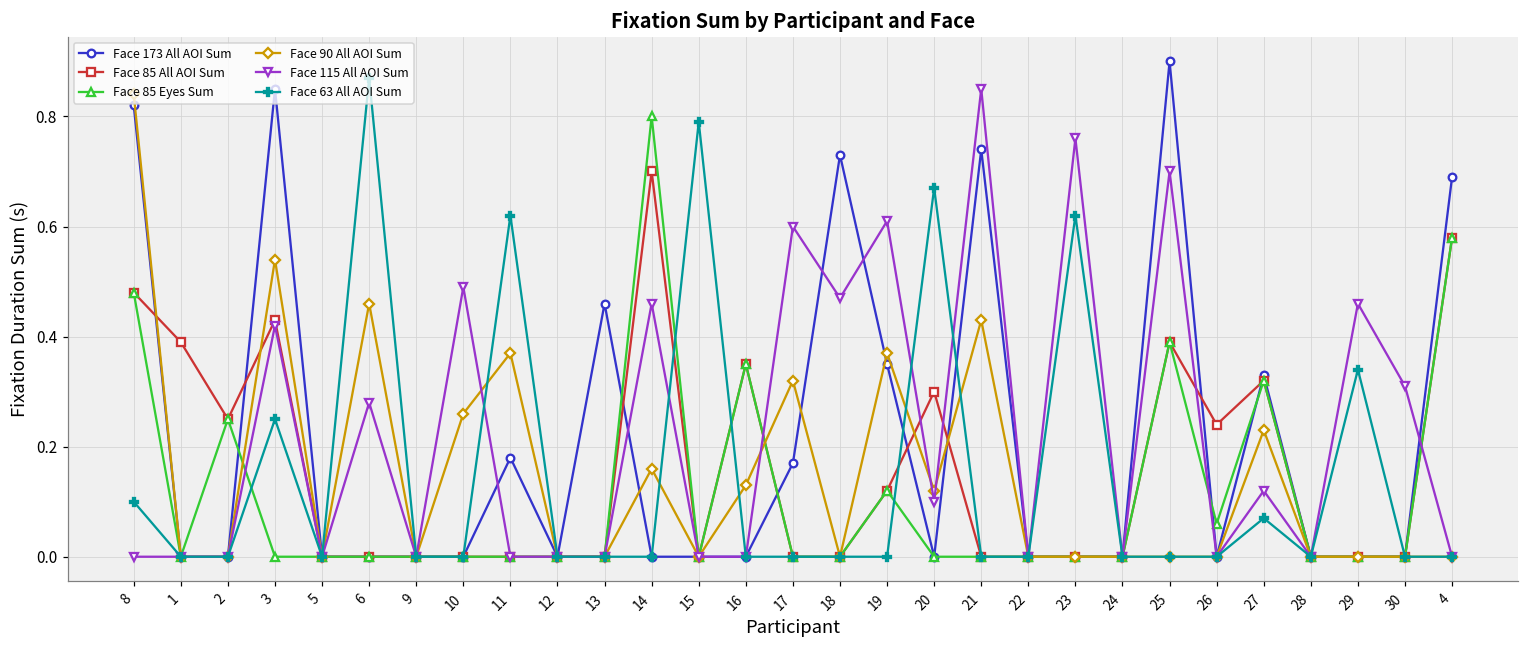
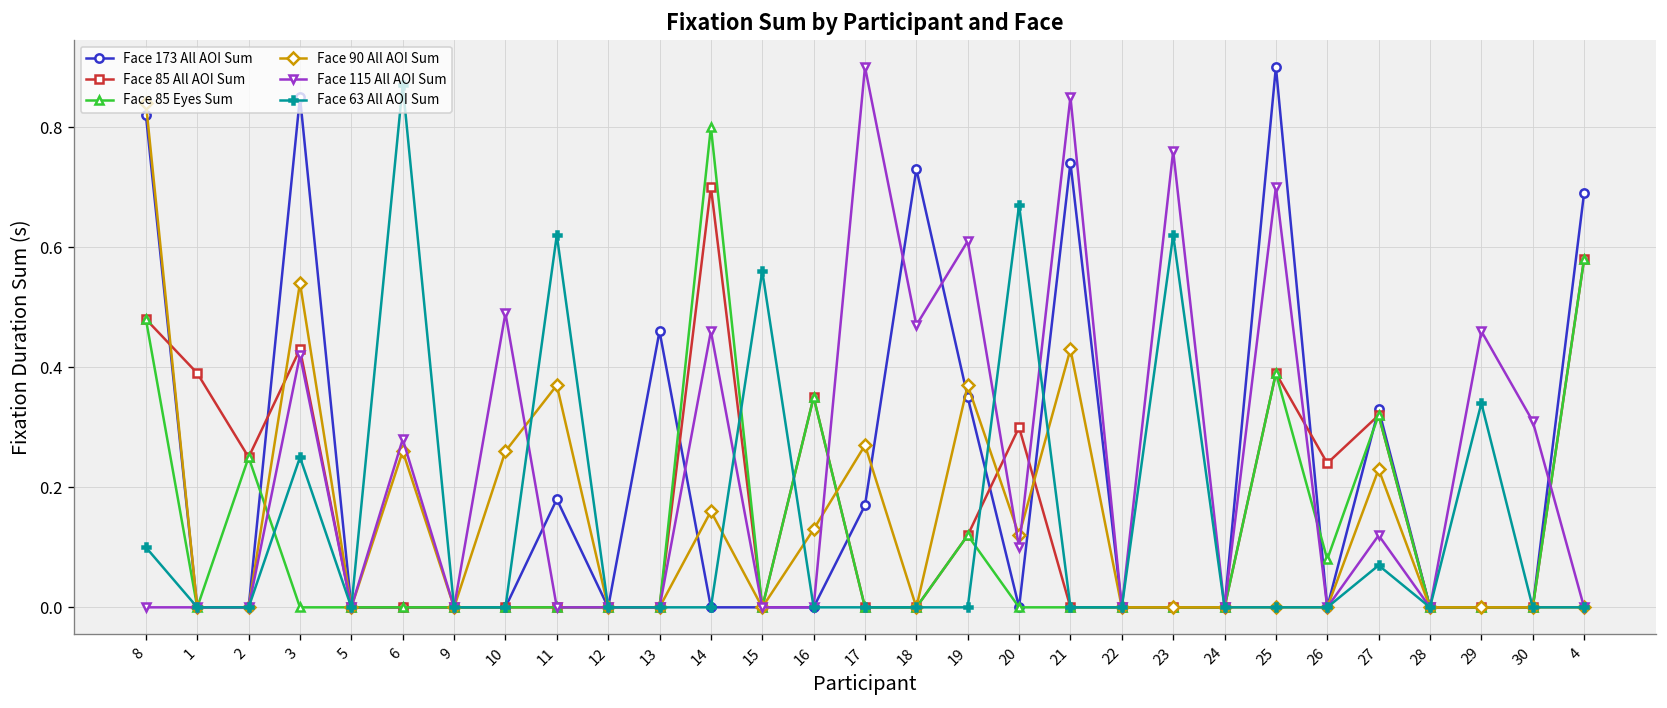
Face 90 All AOI Sum, 6: 0.46 -> 0.26
Face 63 All AOI Sum, 15: 0.79 -> 0.56
Face 90 All AOI Sum, 17: 0.32 -> 0.27
Face 115 All AOI Sum, 17: 0.6 -> 0.9
Face 85 Eyes Sum, 26: 0.06 -> 0.08
